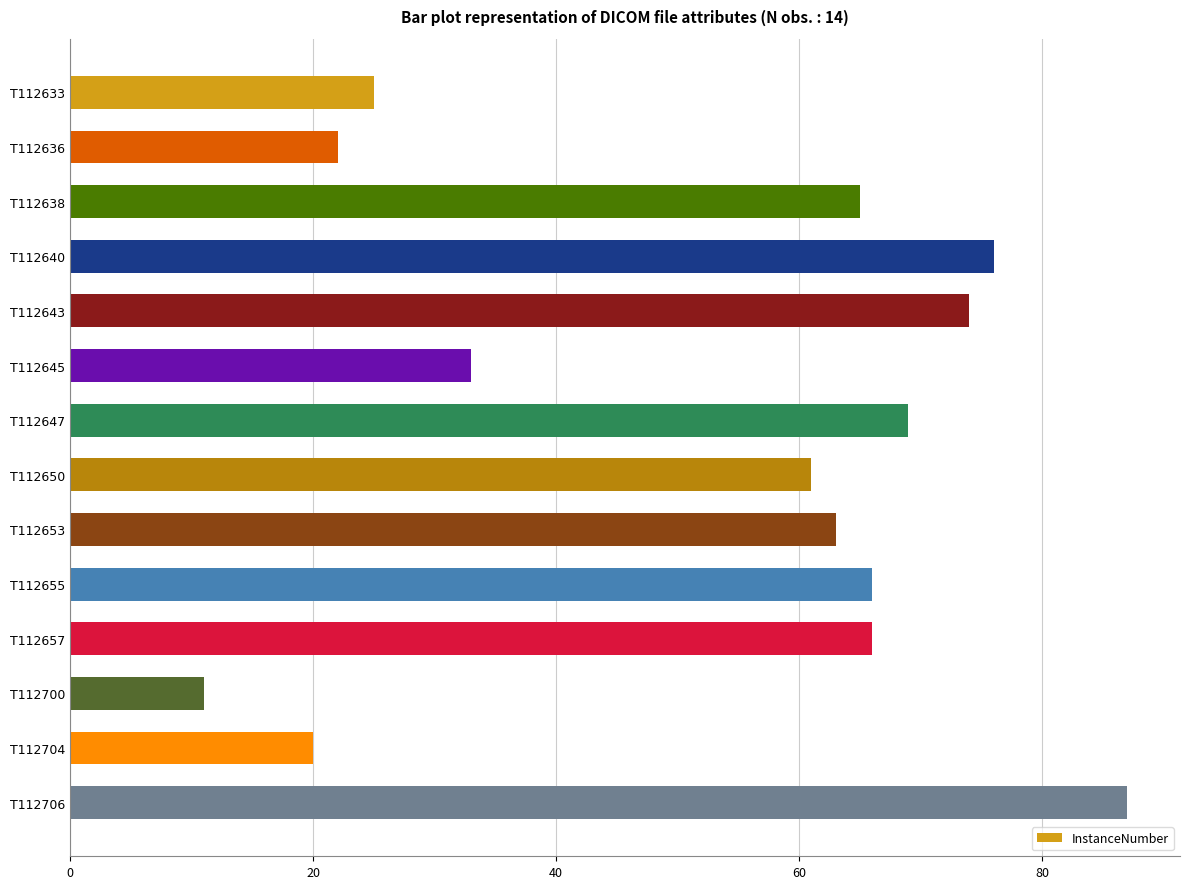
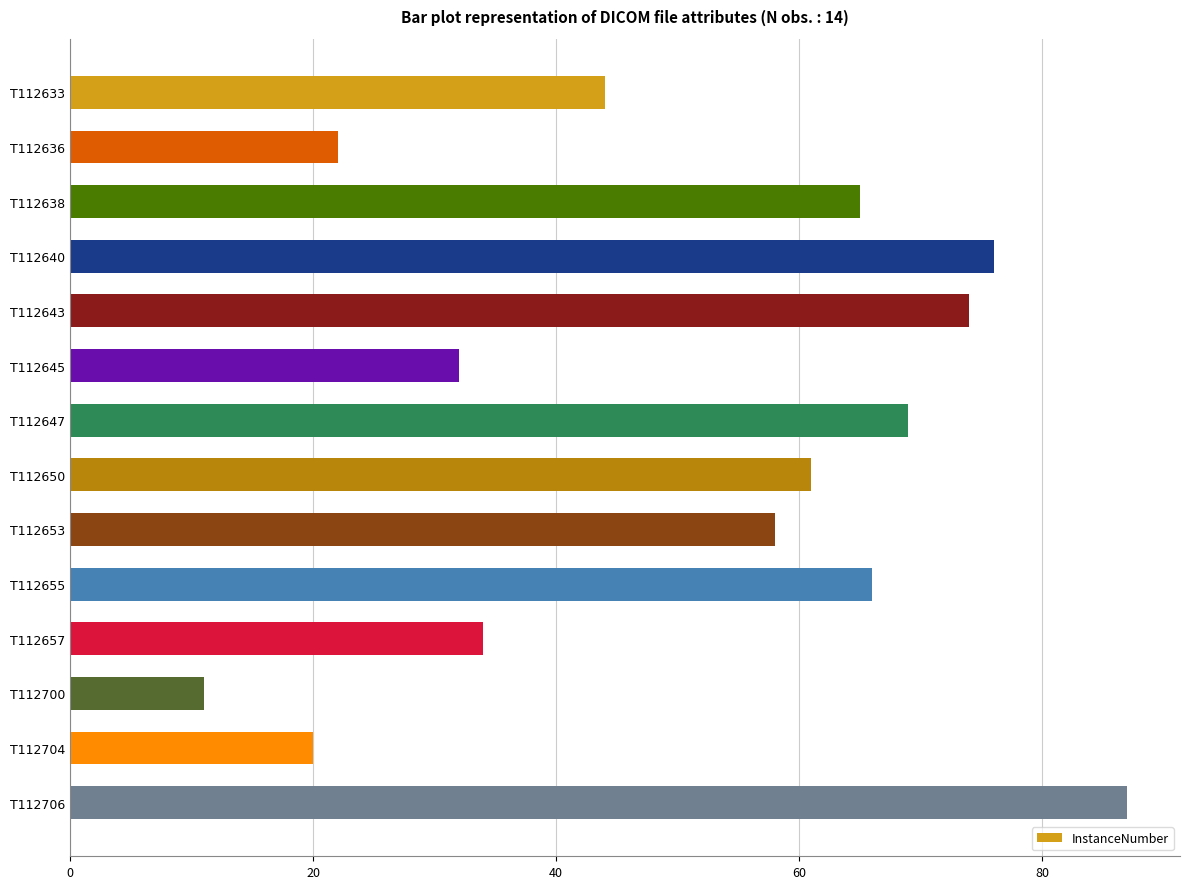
T112633: 25 -> 44
T112645: 33 -> 32
T112653: 63 -> 58
T112657: 66 -> 34
